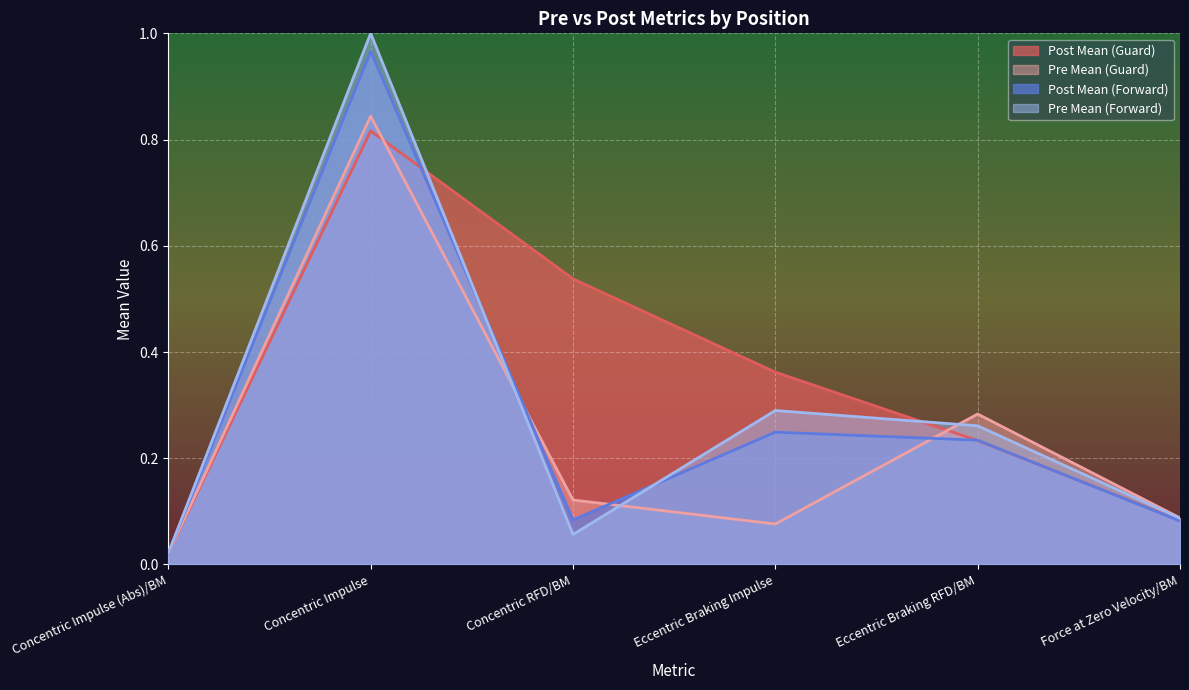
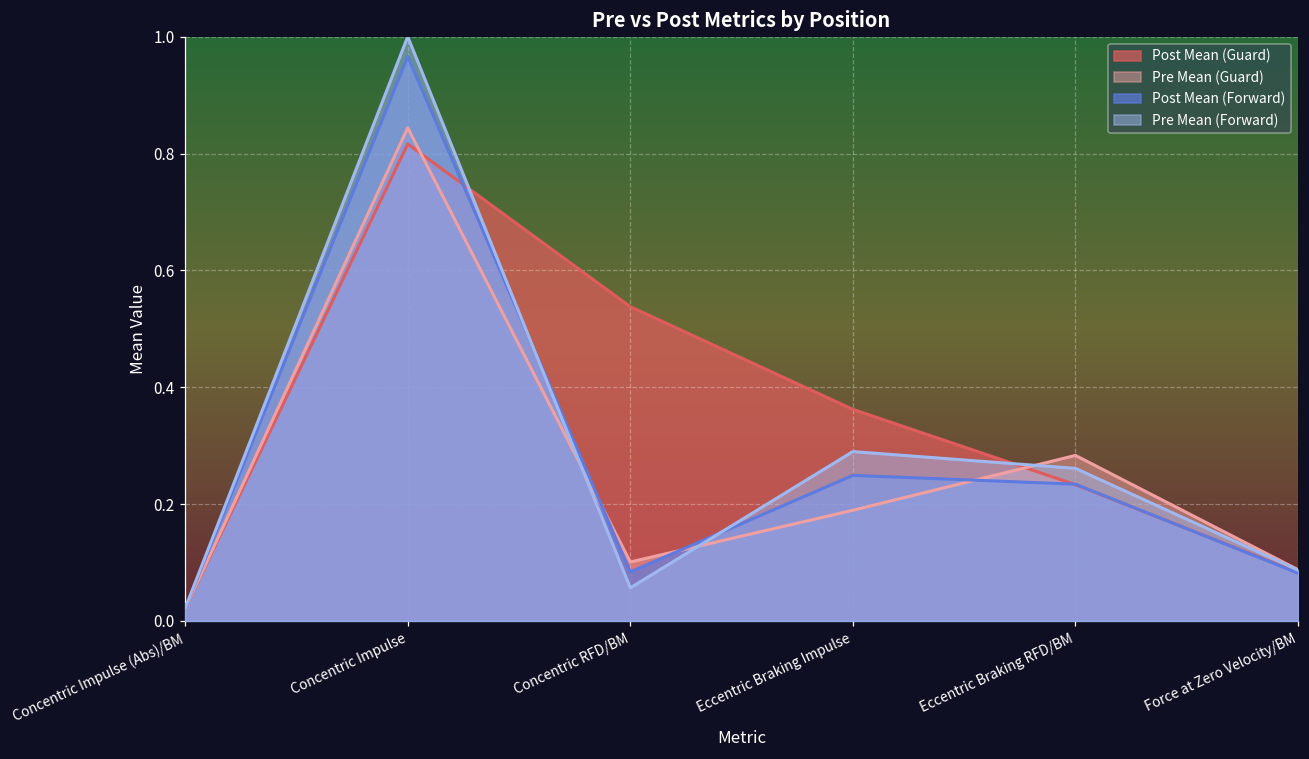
Pre Mean (Guard), Concentric RFD/BM: 0.12 -> 0.10
Pre Mean (Guard), Eccentric Braking Impulse: 0.08 -> 0.19
